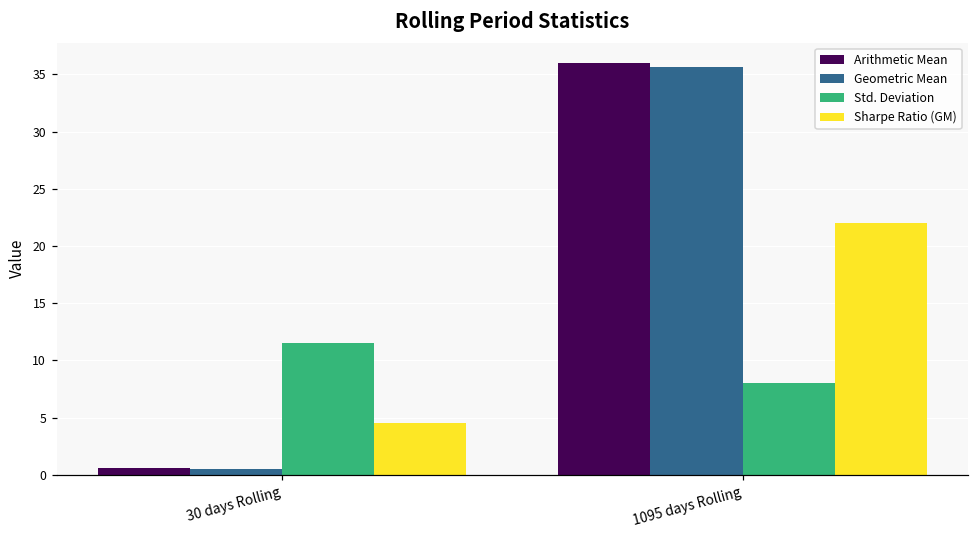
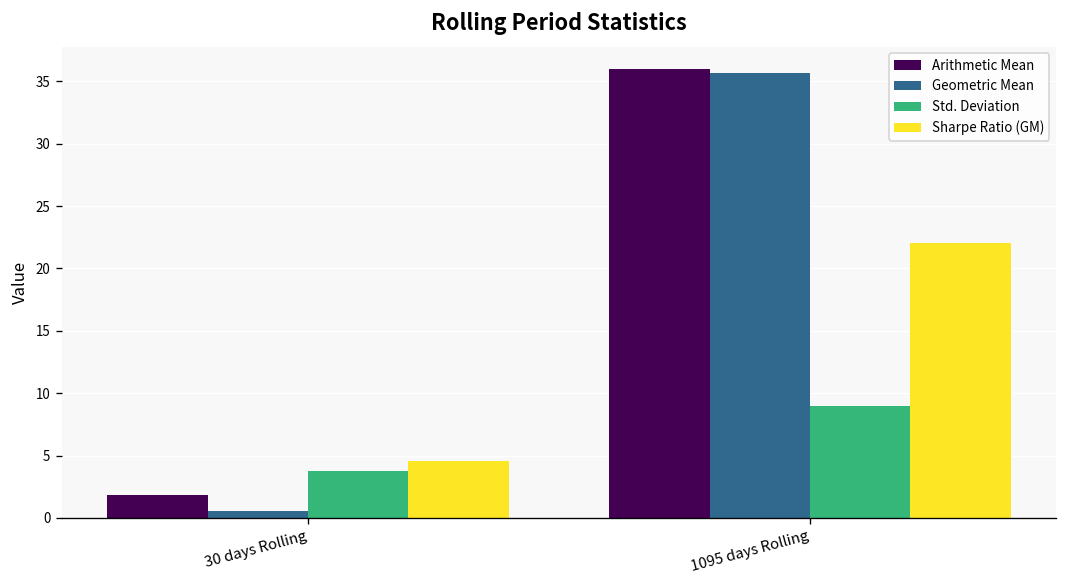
Arithmetic Mean, 30 days Rolling: 0.6 -> 1.8
Std. Deviation, 30 days Rolling: 11.5 -> 3.7
Std. Deviation, 1095 days Rolling: 8.0 -> 9.0
